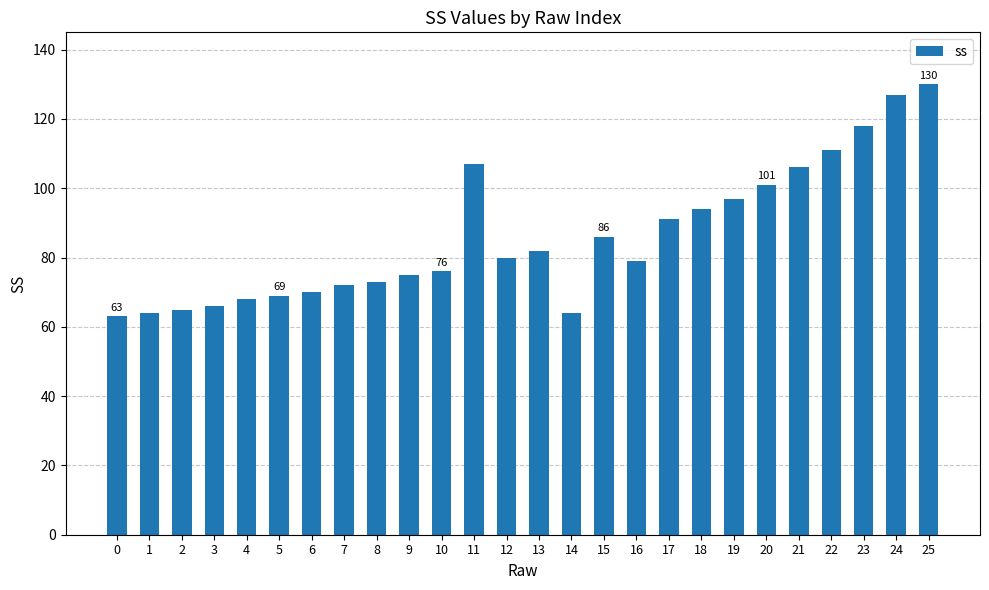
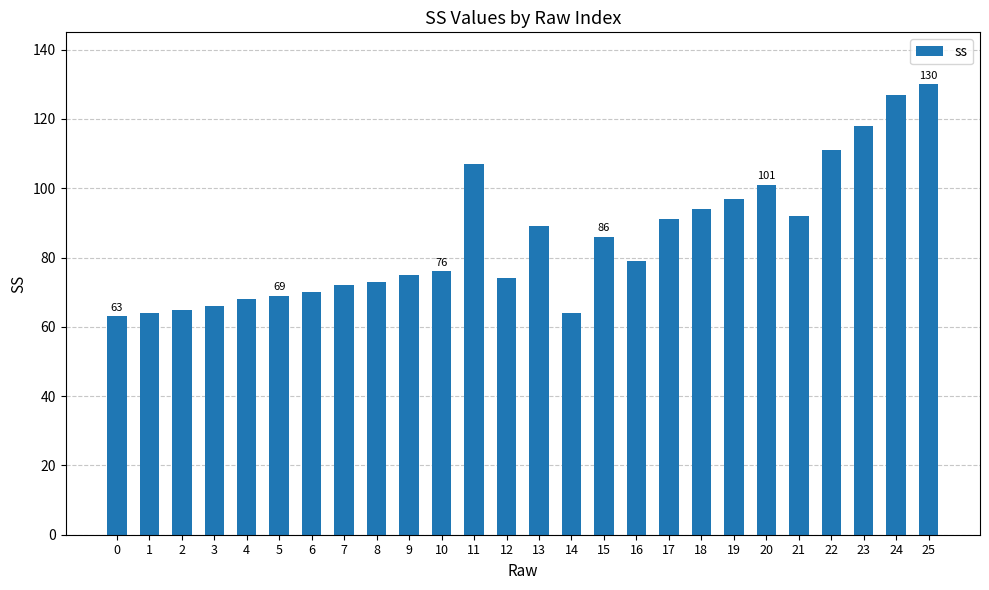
12: 80 -> 74
13: 82 -> 89
21: 106 -> 92
